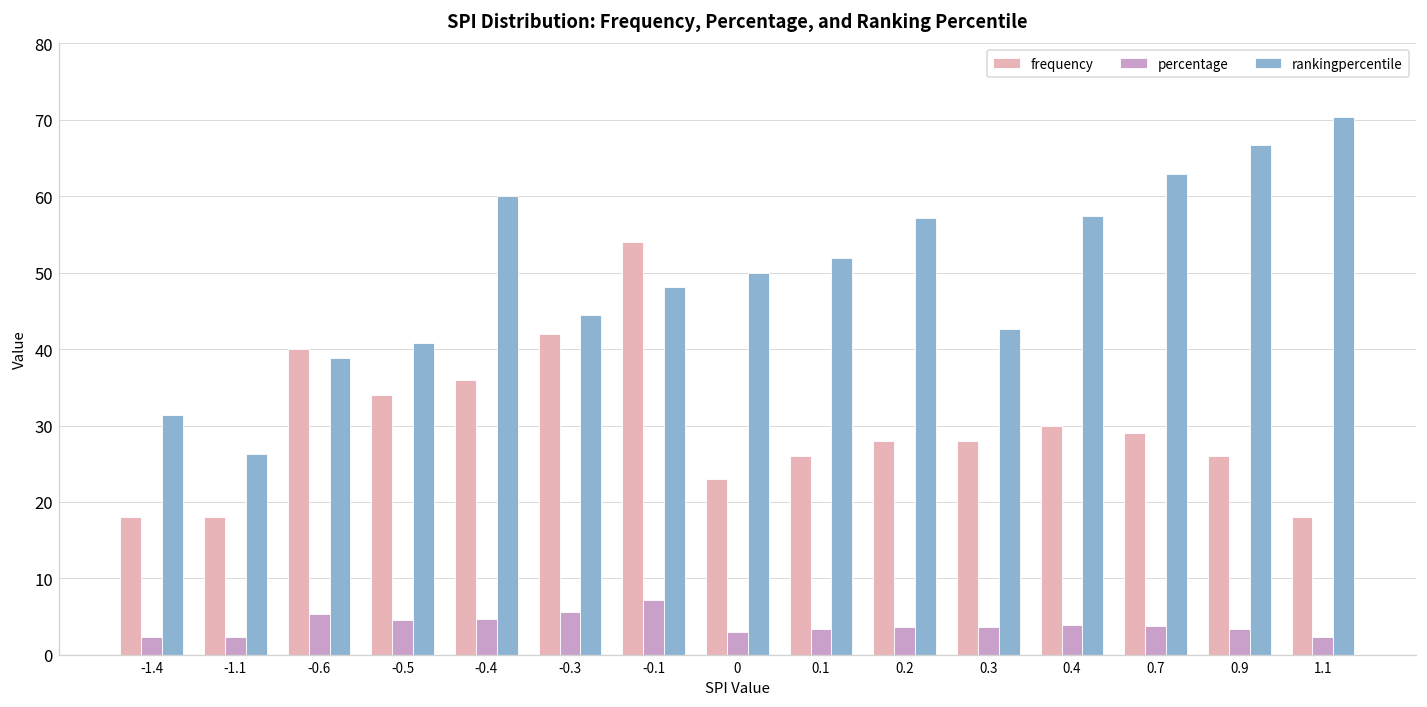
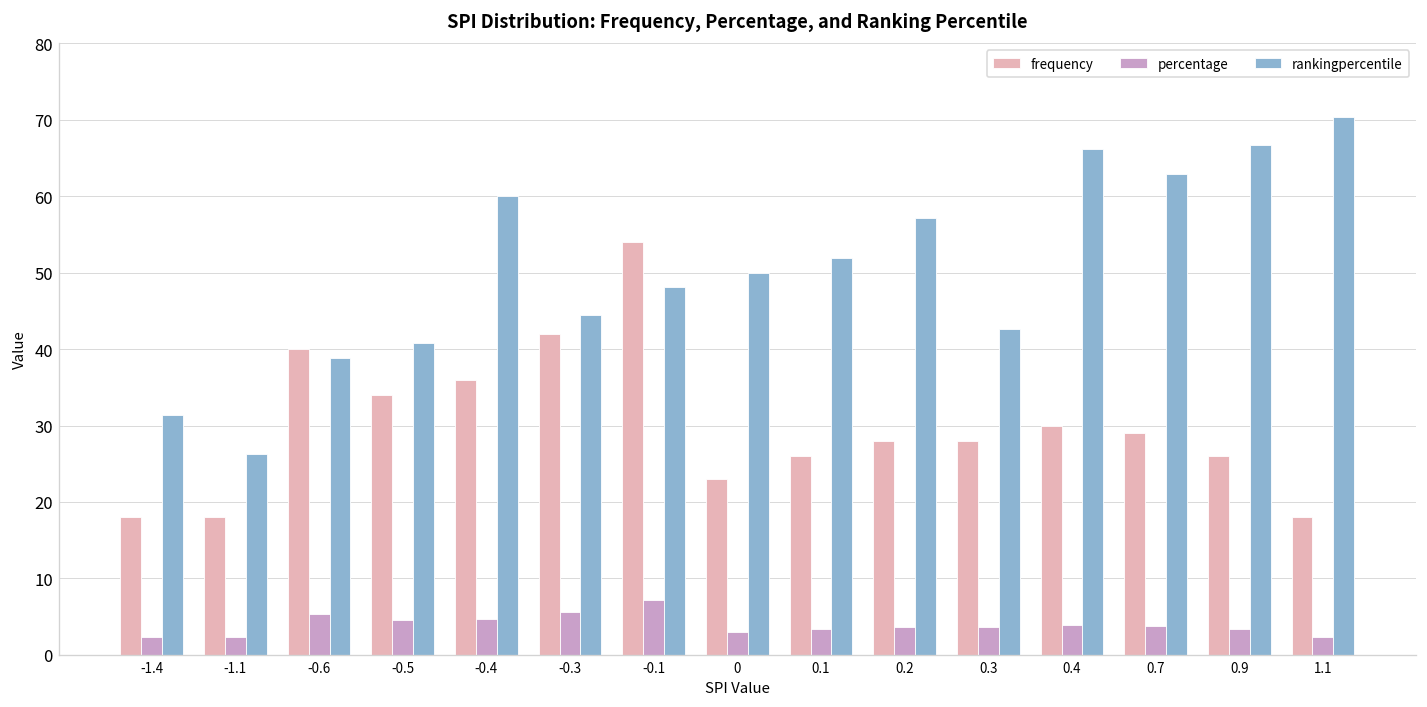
rankingpercentile, 0.4: 57 -> 66
